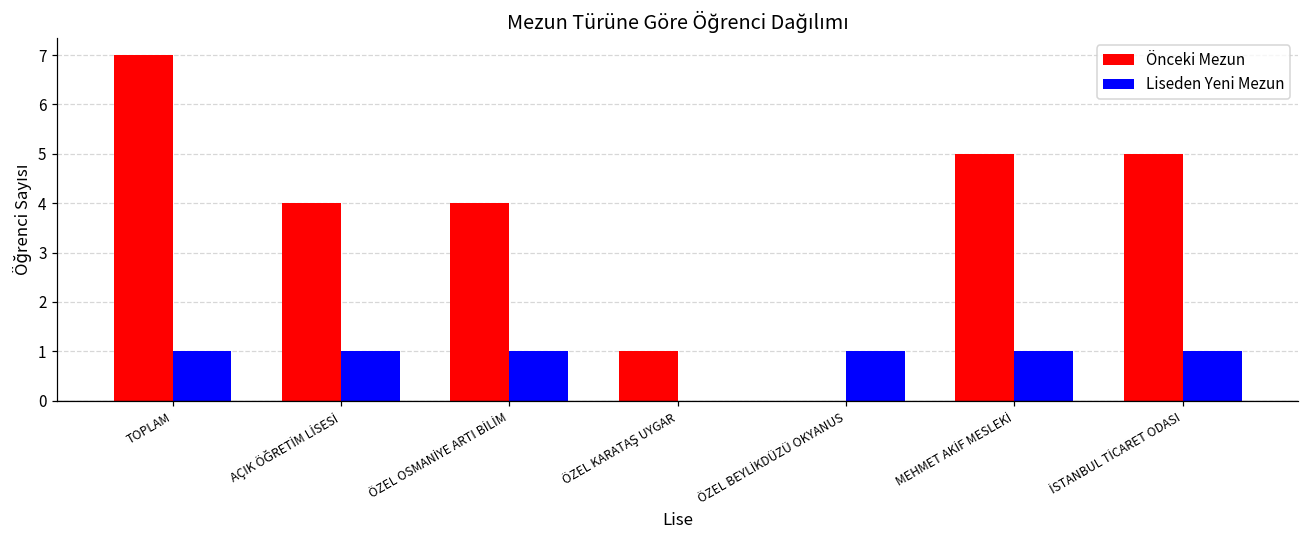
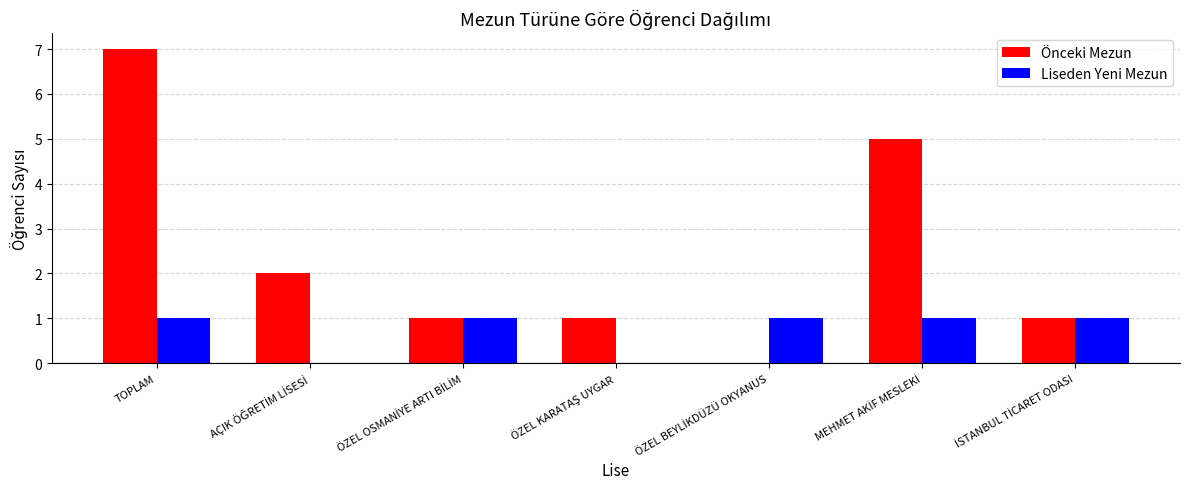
Önceki Mezun, AÇIK ÖĞRETİM LİSESİ: 4 -> 2
Liseden Yeni Mezun, AÇIK ÖĞRETİM LİSESİ: 1 -> 0
Önceki Mezun, ÖZEL OSMANİYE ARTI BİLİM: 4 -> 1
Önceki Mezun, İSTANBUL TİCARET ODASI: 5 -> 1
